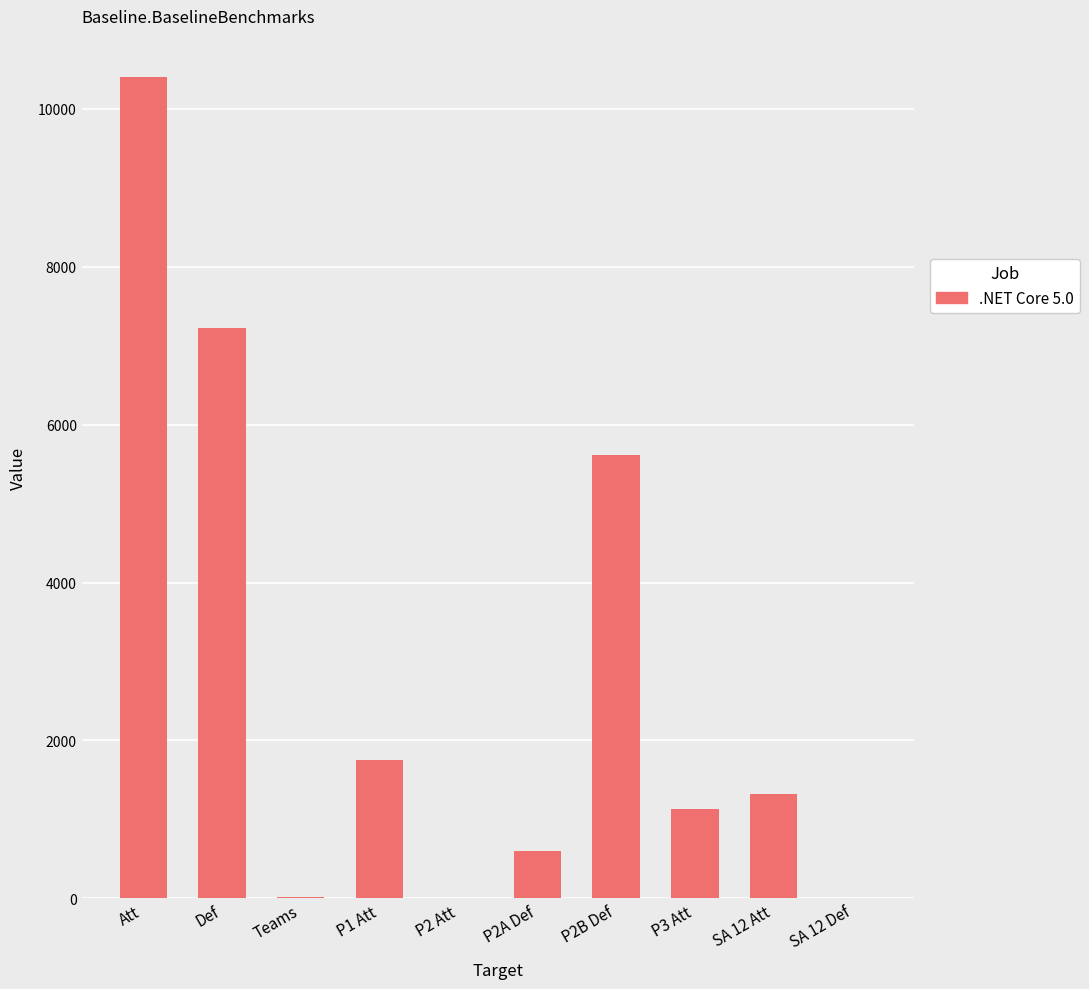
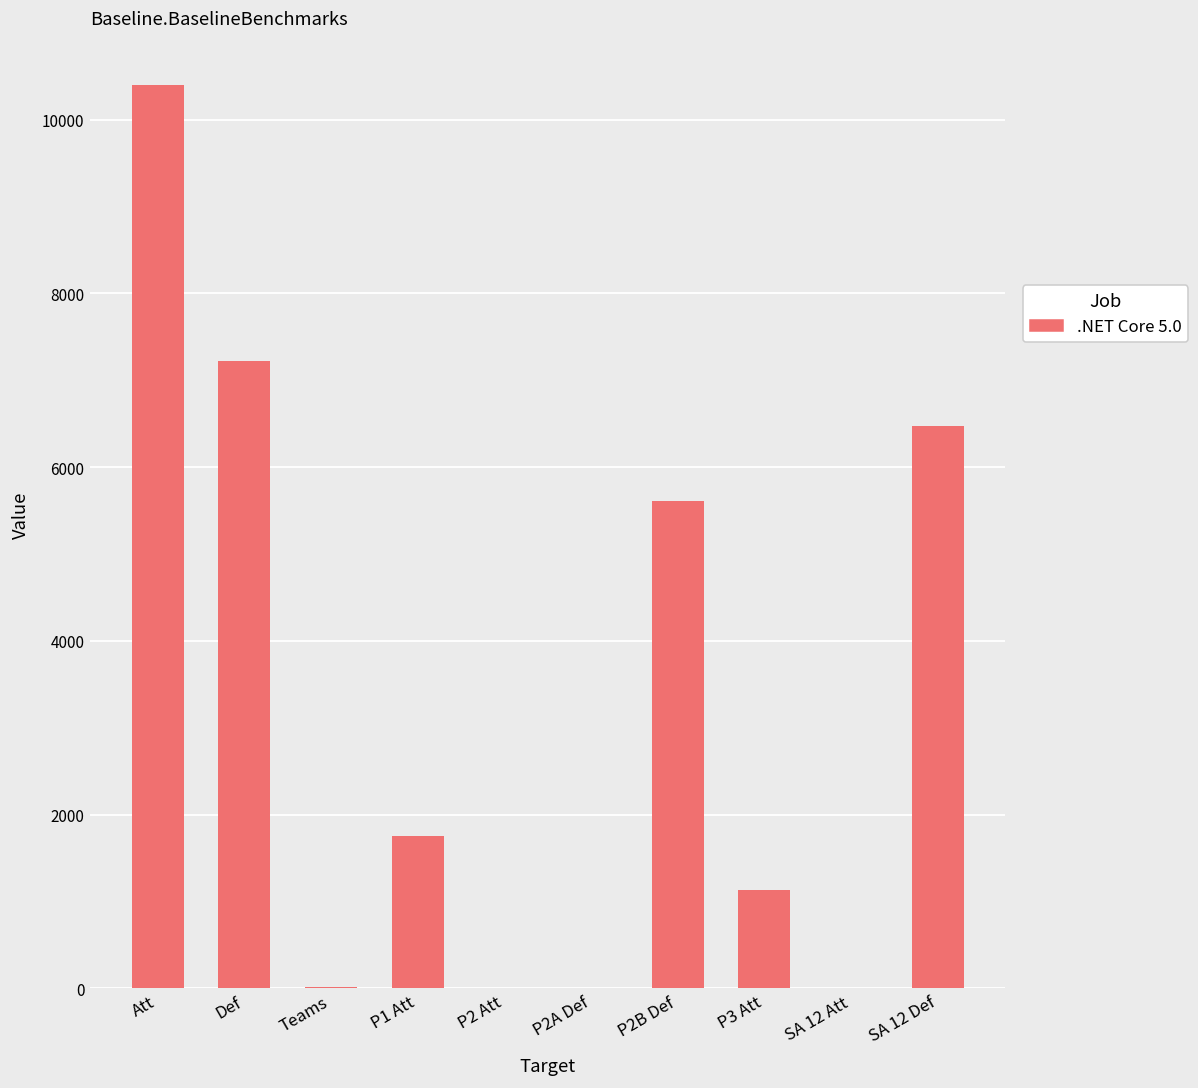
P2A Def: 600 -> 0
SA 12 Att: 1300 -> 0
SA 12 Def: 0 -> 6500
